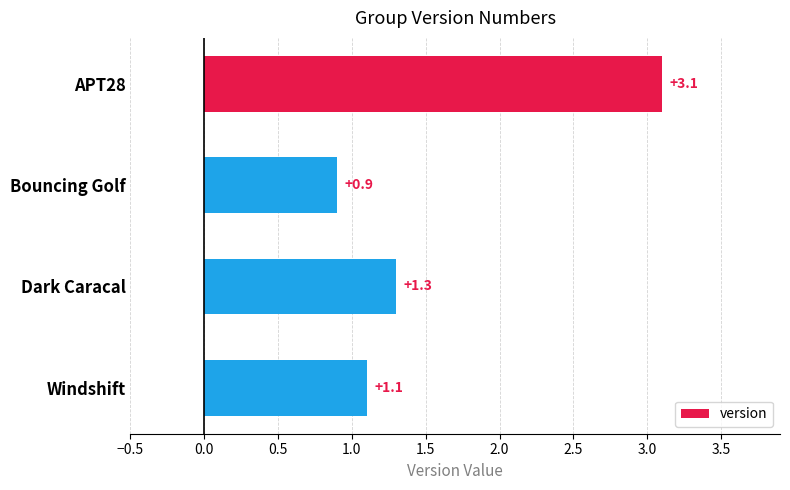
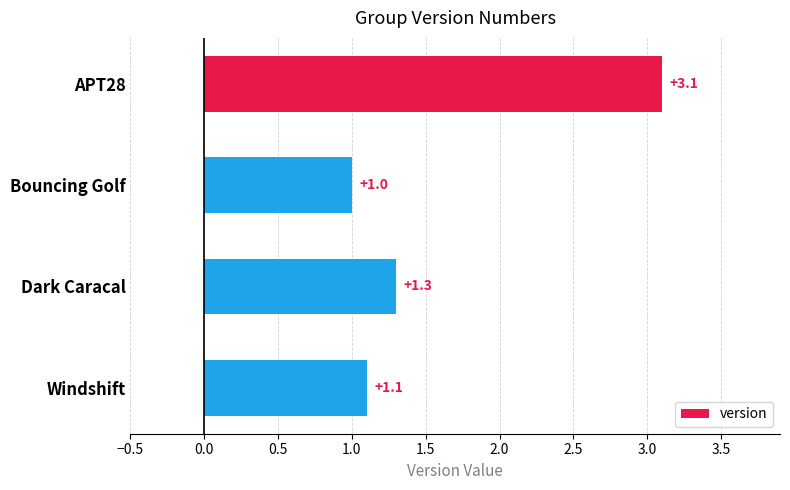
Bouncing Golf: +0.9 -> +1.0
